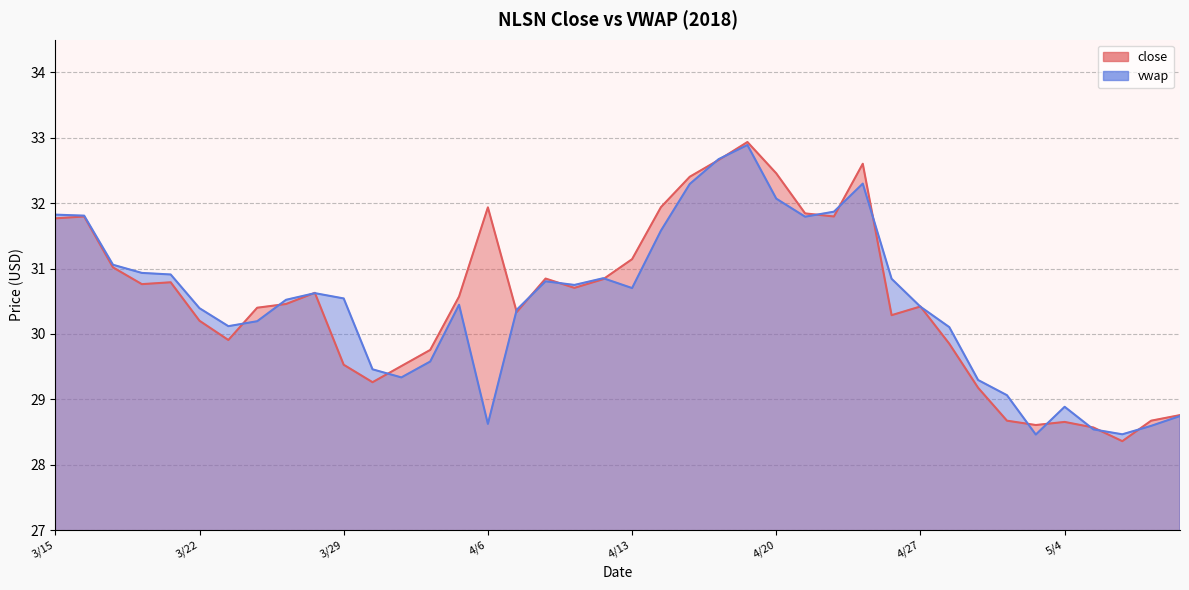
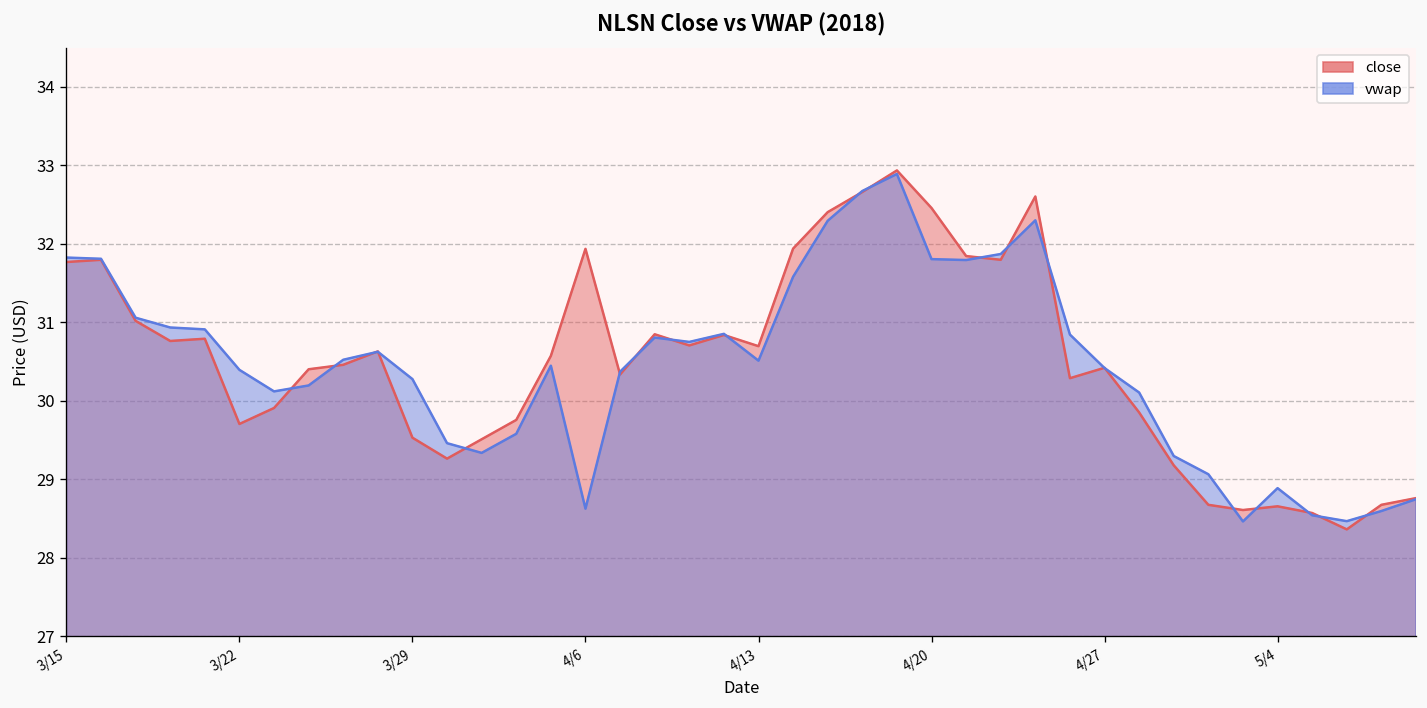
close, 3/22: 30.2 -> 29.7
vwap, 3/29: 30.5 -> 30.3
close, 4/13: 31.1 -> 30.7
vwap, 4/13: 30.7 -> 30.5
vwap, 4/20: 32.1 -> 31.8
